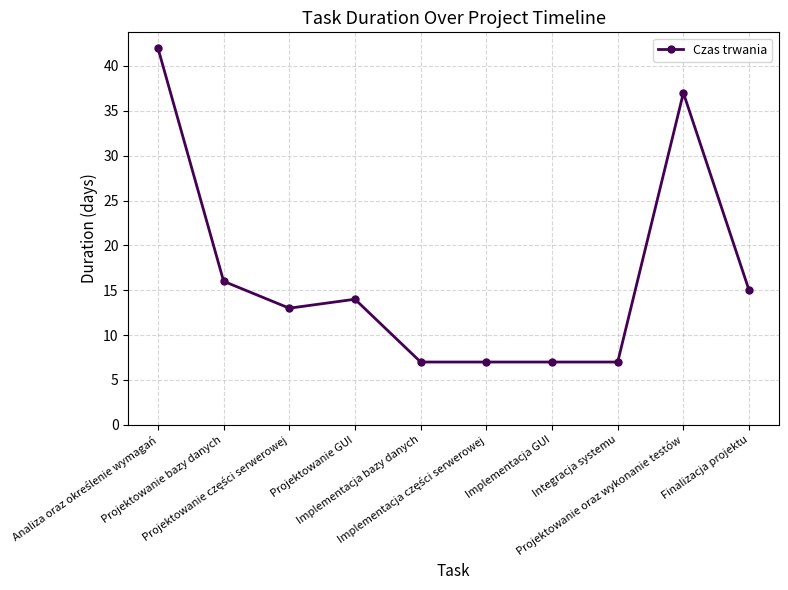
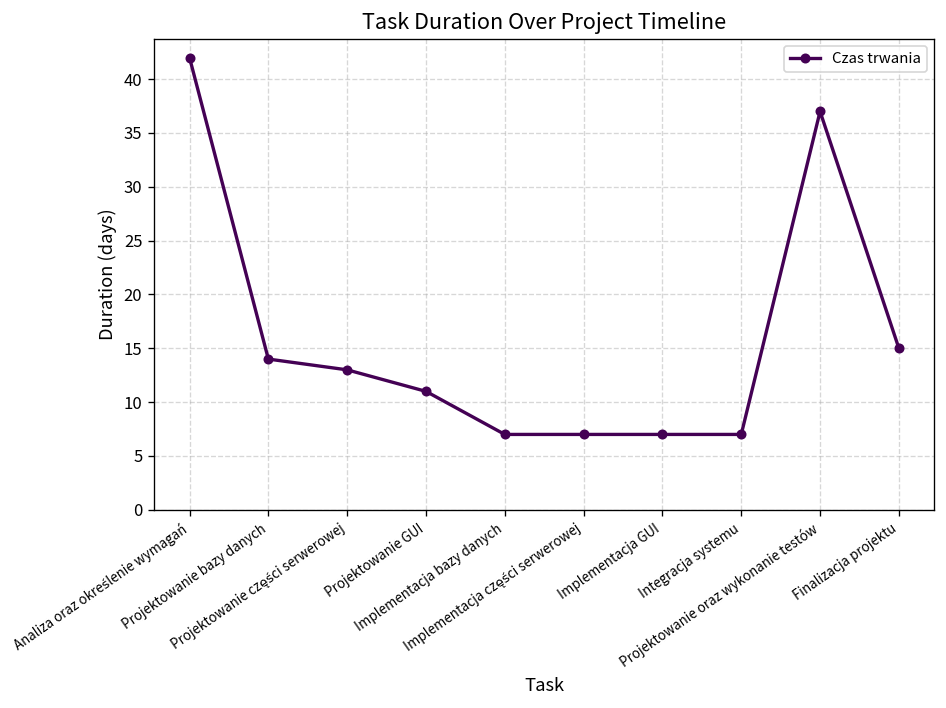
Projektowanie bazy danych: 16 -> 14
Projektowanie GUI: 14 -> 11
